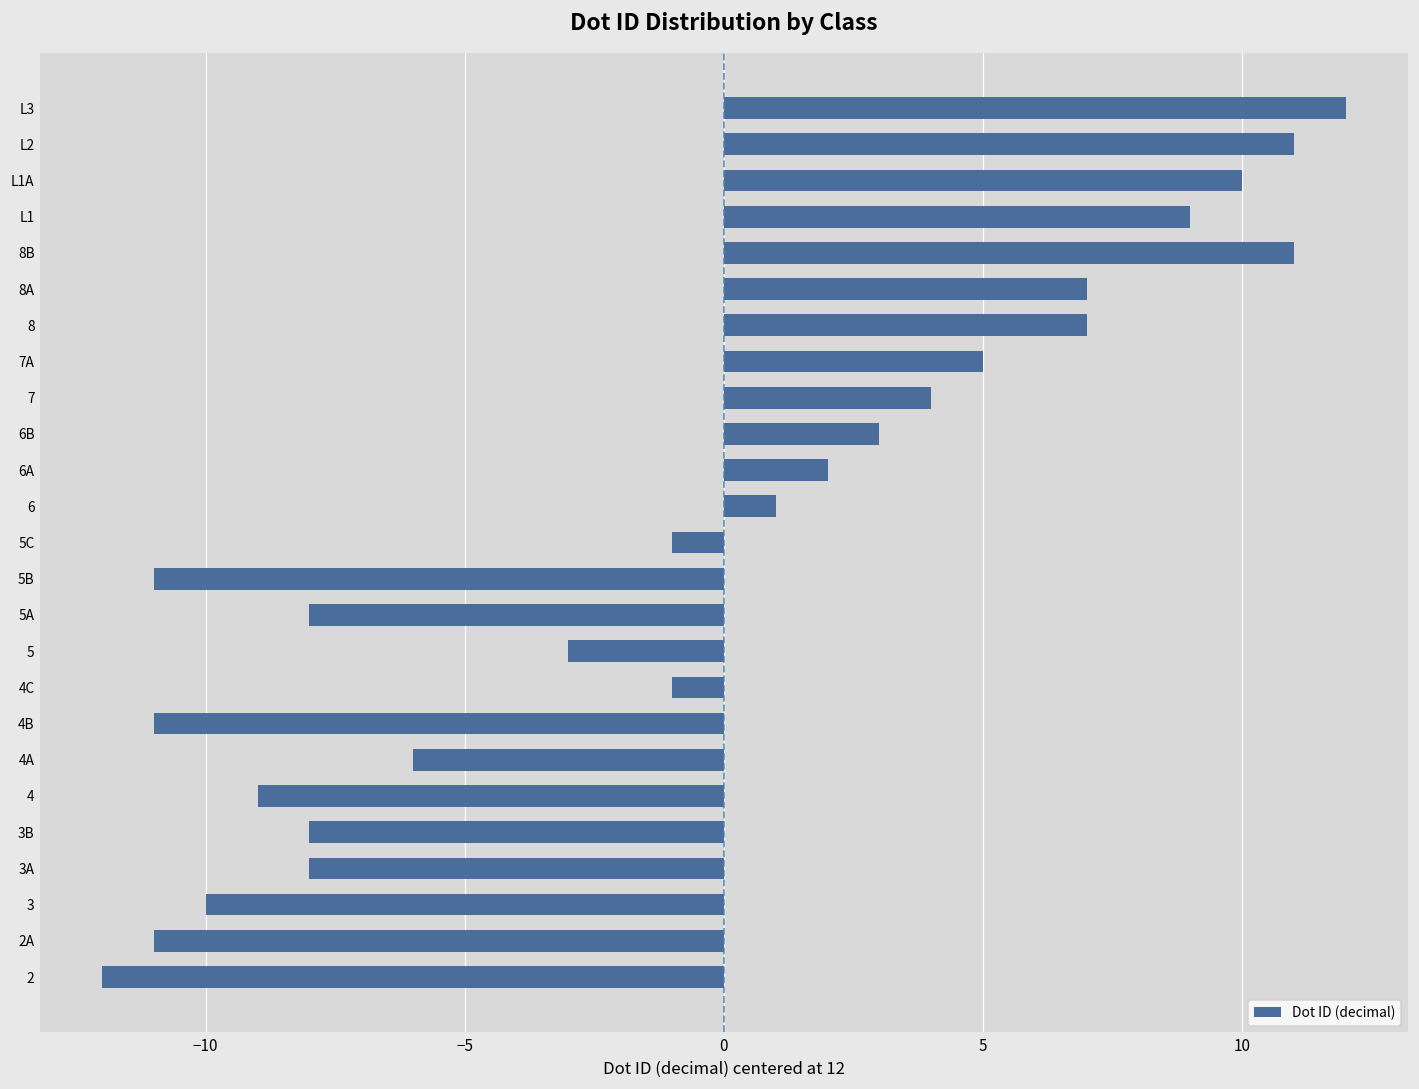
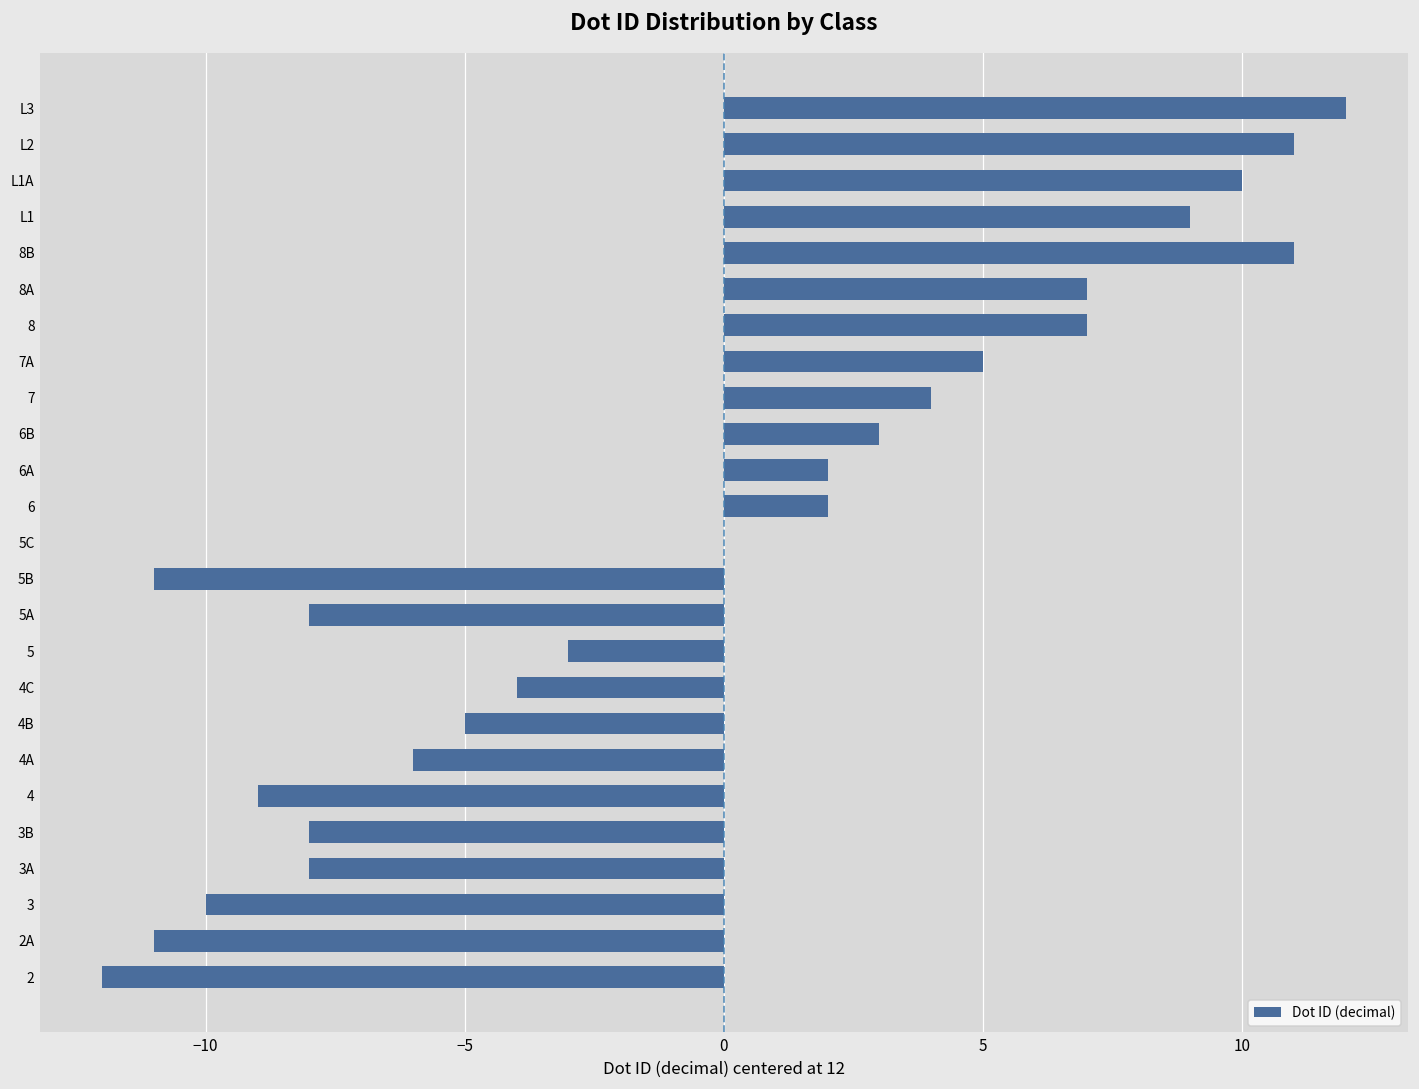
6: 1.0 -> 2.0
5C: -1.0 -> 0.0
4C: -1.0 -> -4.0
4B: -11.0 -> -5.0
